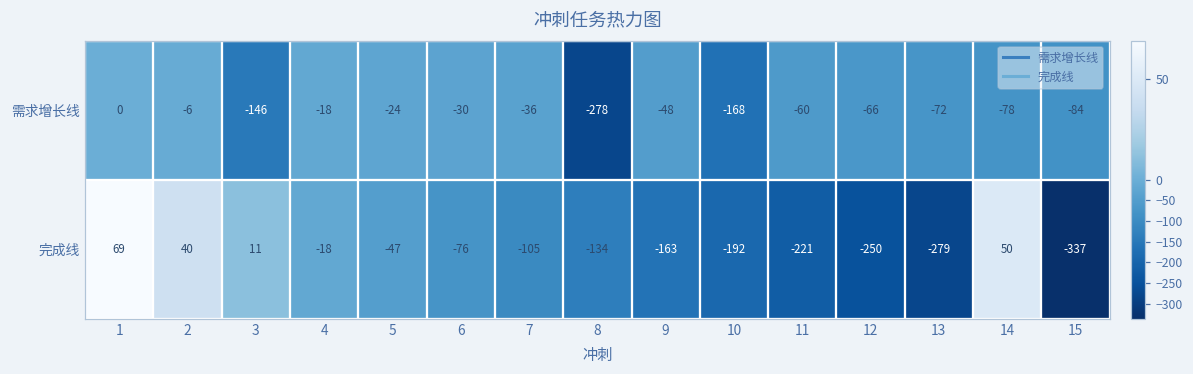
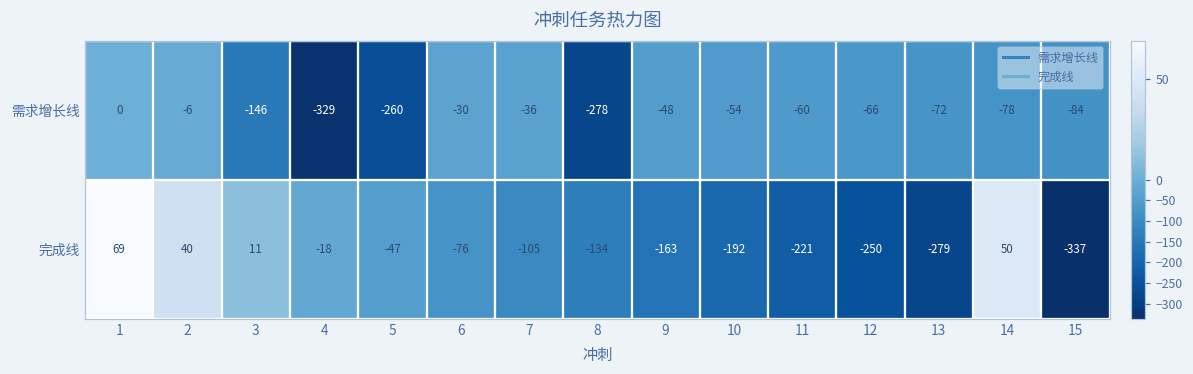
需求增长线, 4: -18 -> -329
需求增长线, 5: -24 -> -260
需求增长线, 10: -168 -> -54
